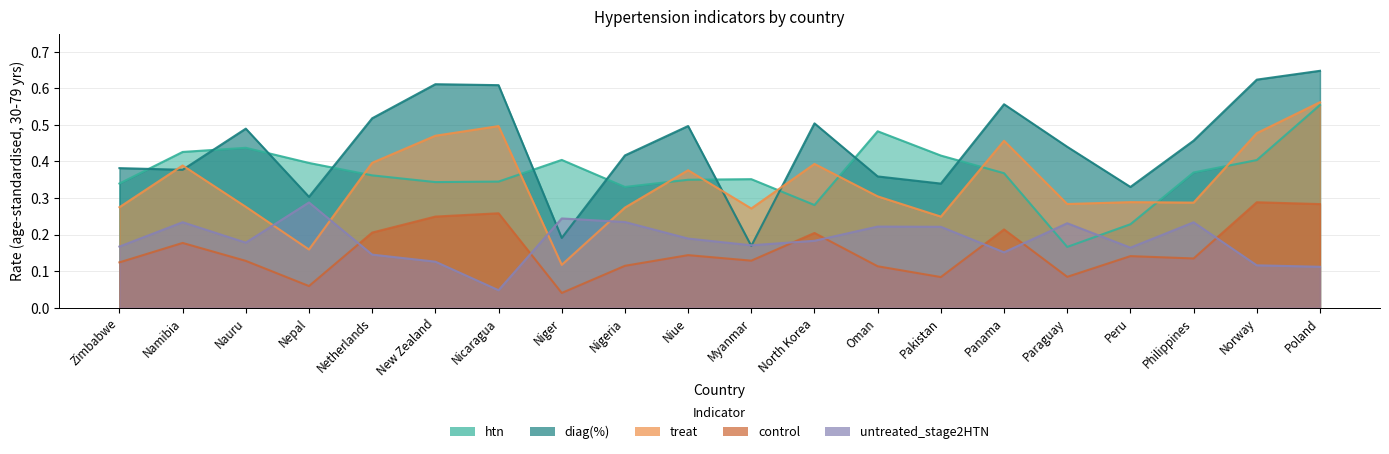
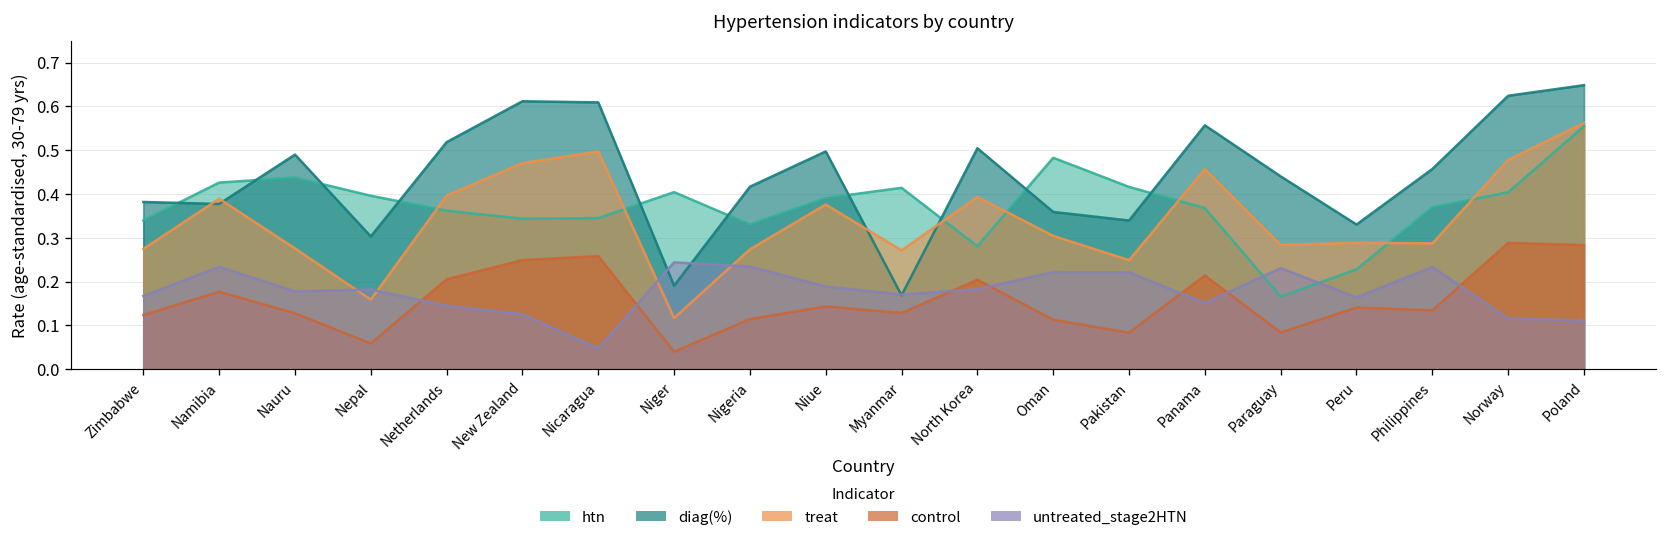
untreated_stage2HTN, Nepal: 0.29 -> 0.18
htn, Niue: 0.35 -> 0.39
htn, Myanmar: 0.35 -> 0.41
